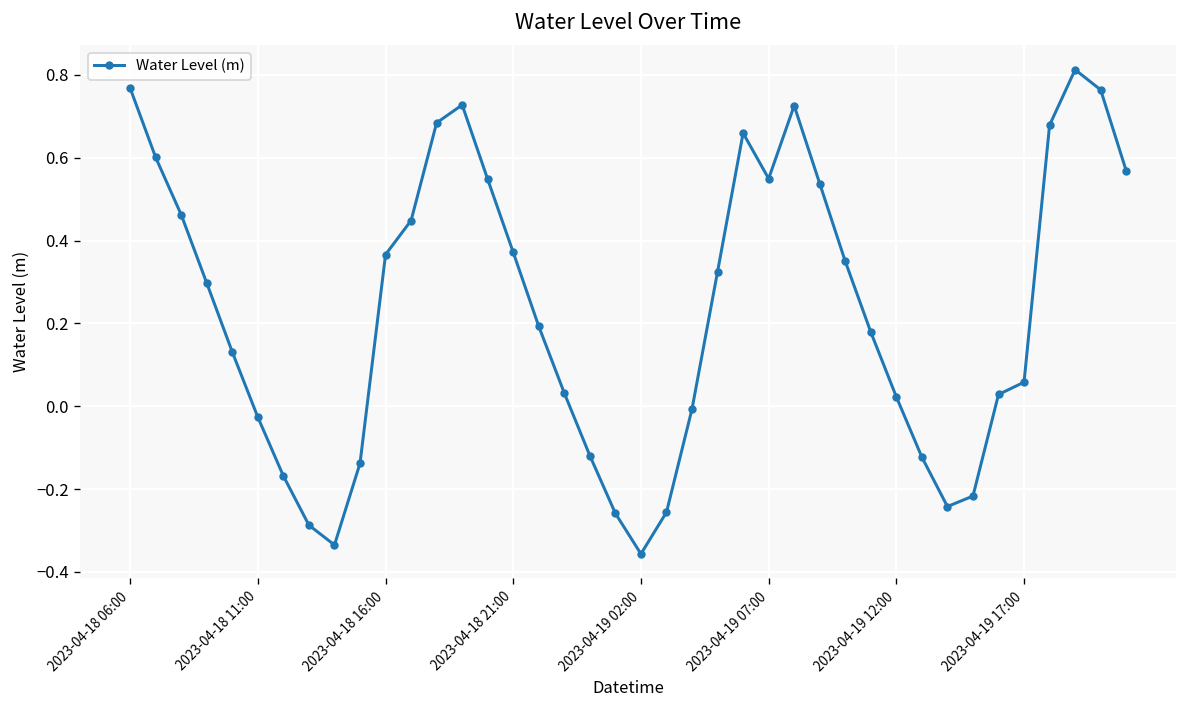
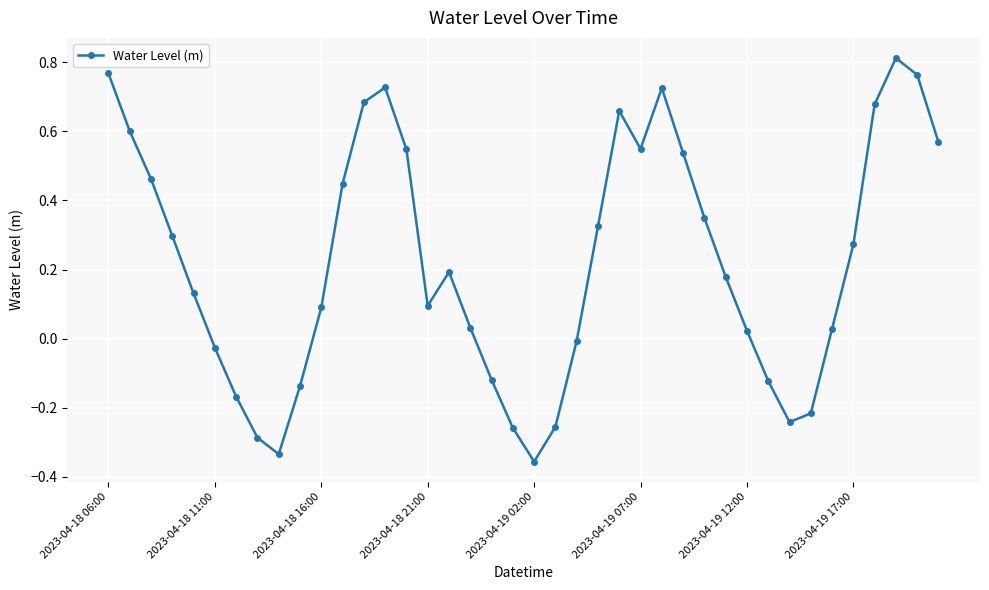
2023-04-18 16:00: 0.37 -> 0.09
2023-04-18 21:00: 0.37 -> 0.10
2023-04-19 17:00: 0.06 -> 0.27
